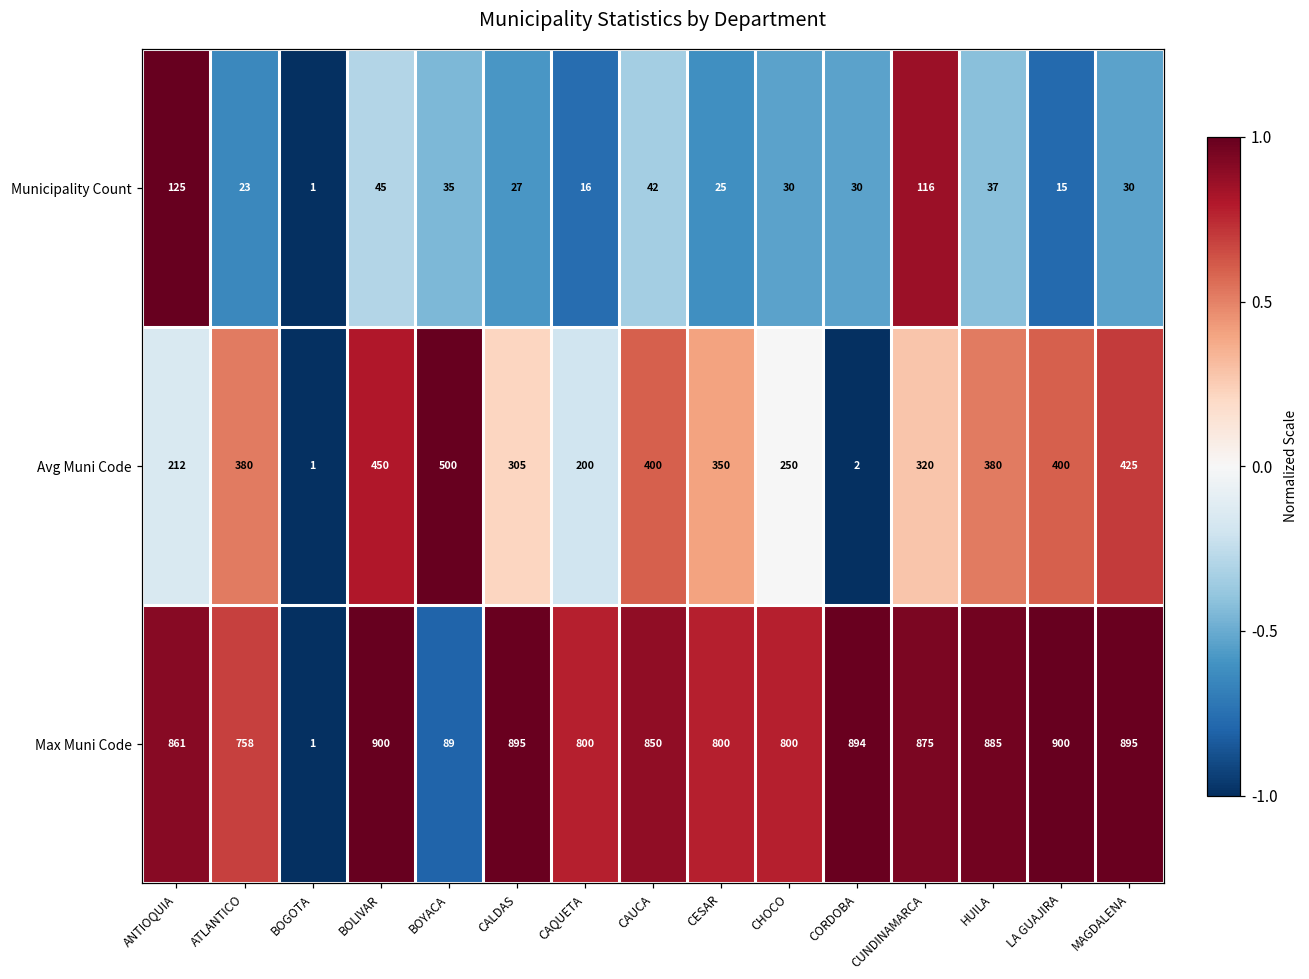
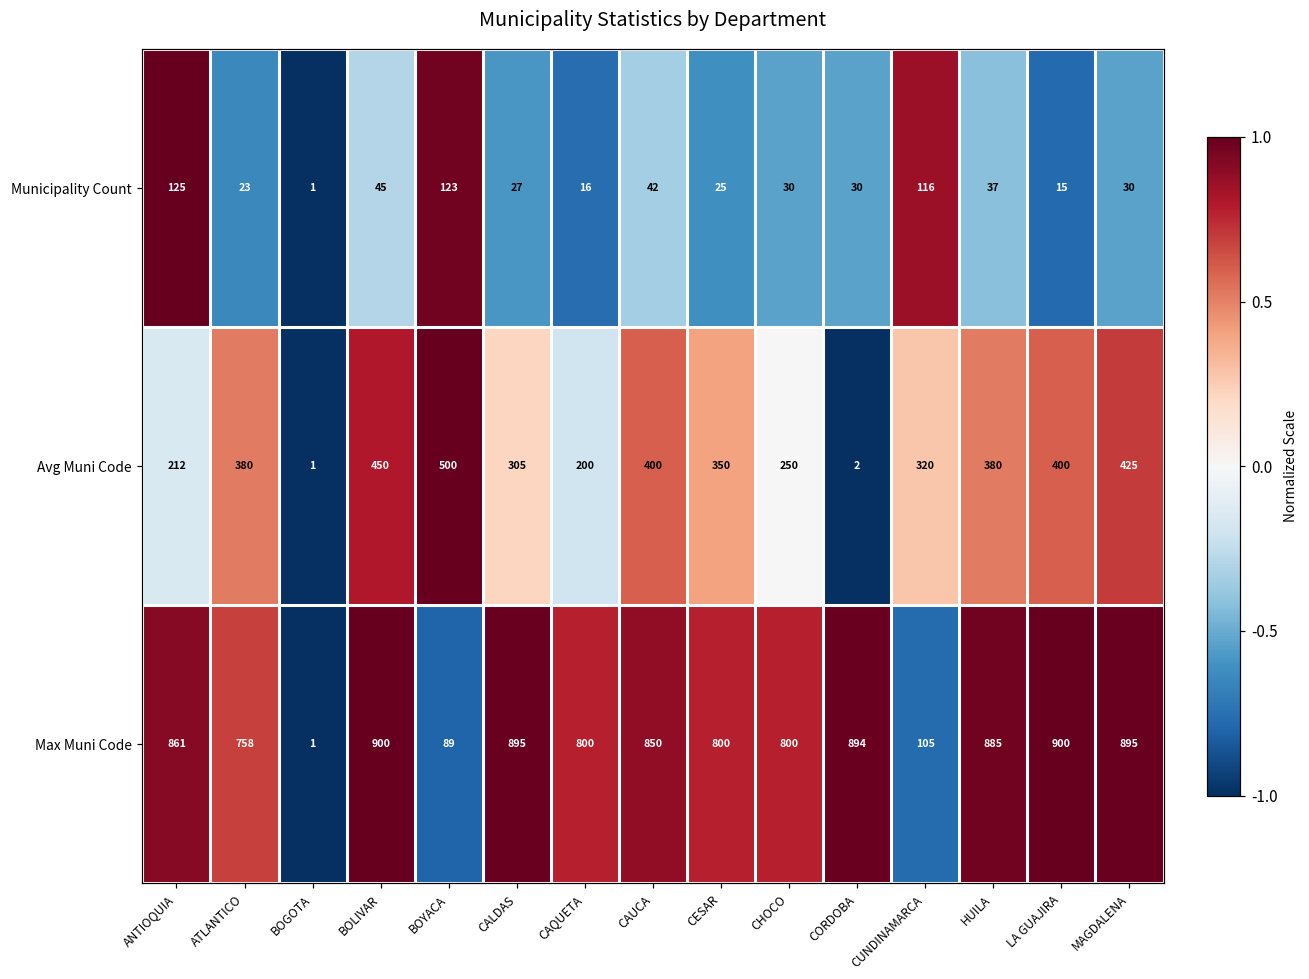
Municipality Count, BOYACA: 35 -> 123
Max Muni Code, CUNDINAMARCA: 875 -> 105
